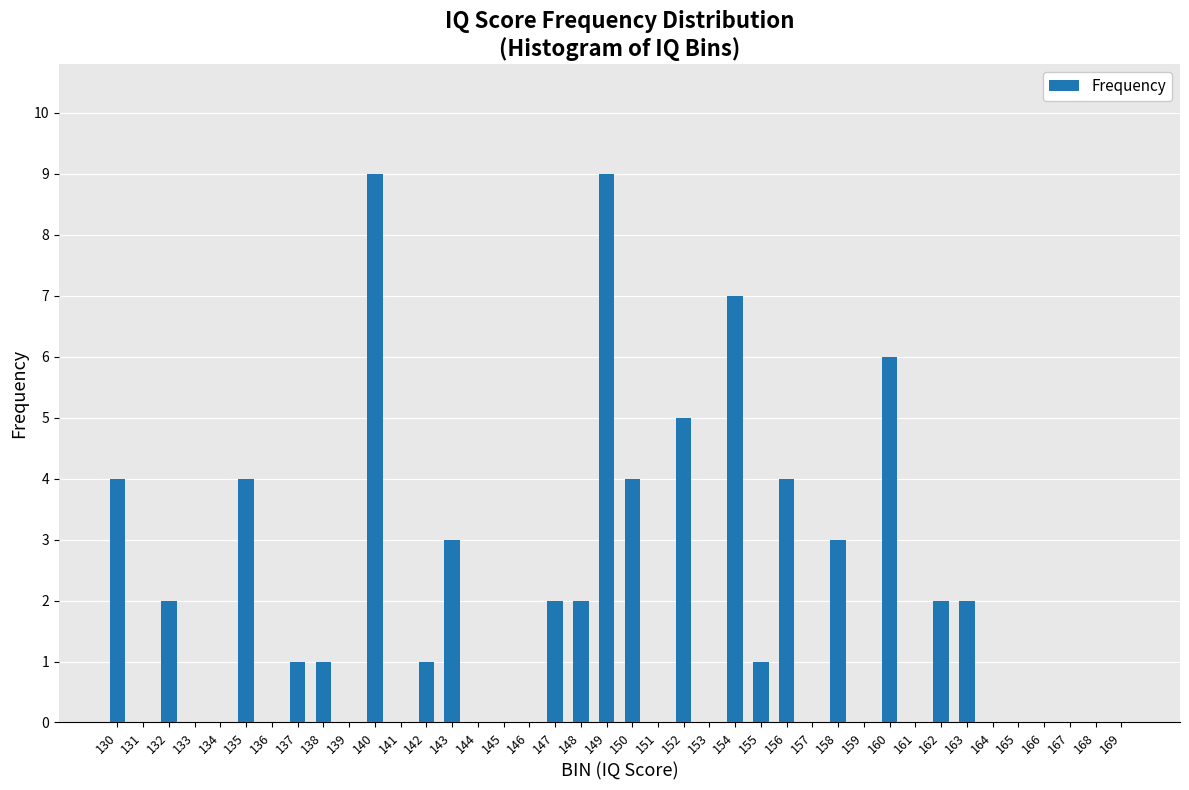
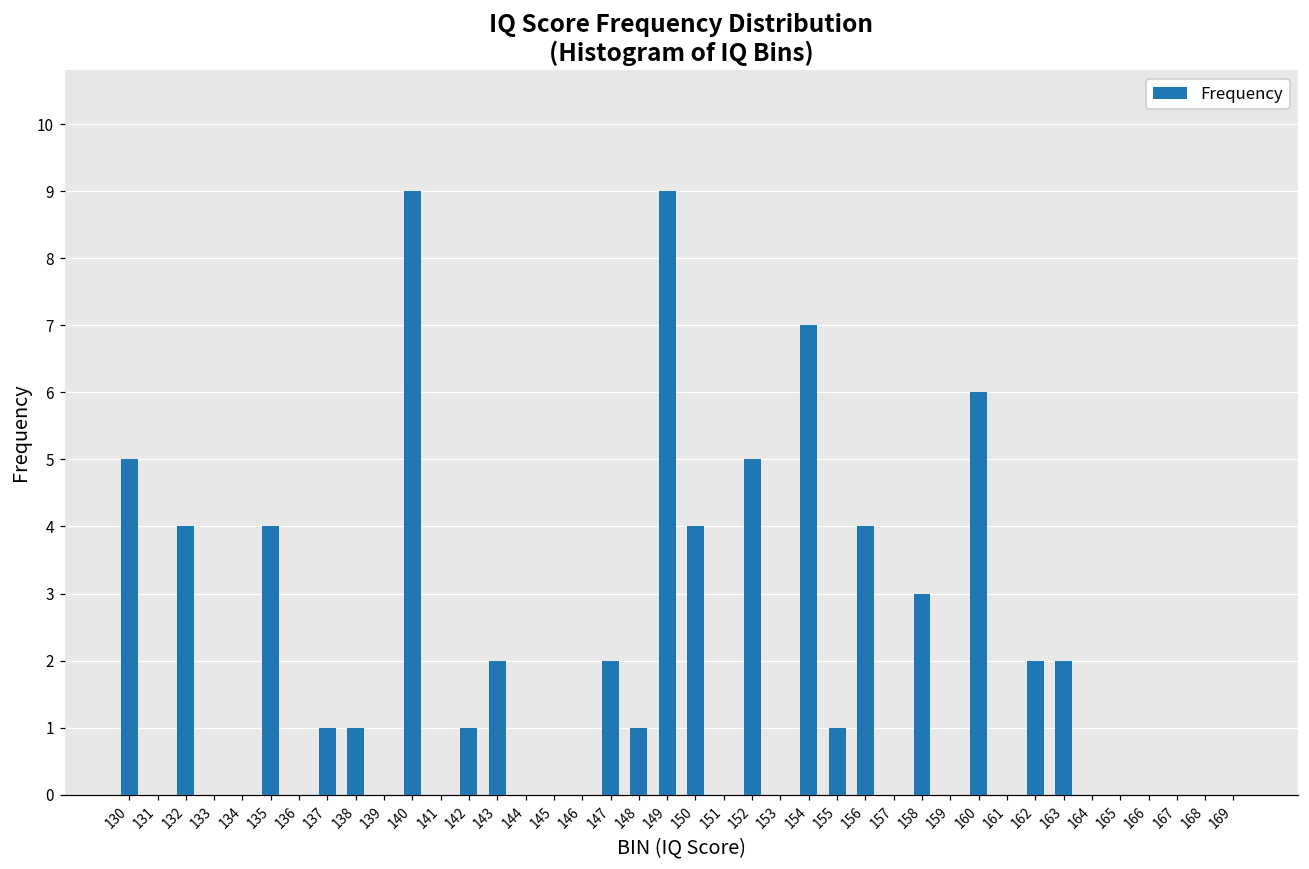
130: 4 -> 5
132: 2 -> 4
143: 3 -> 2
148: 2 -> 1
